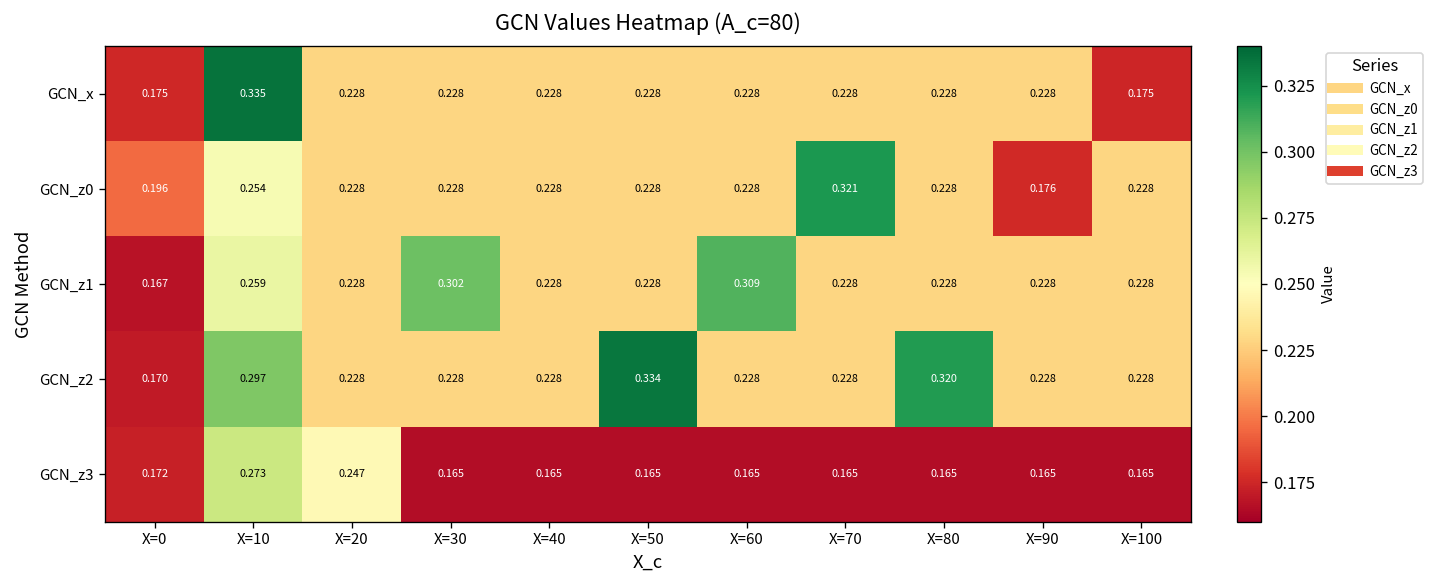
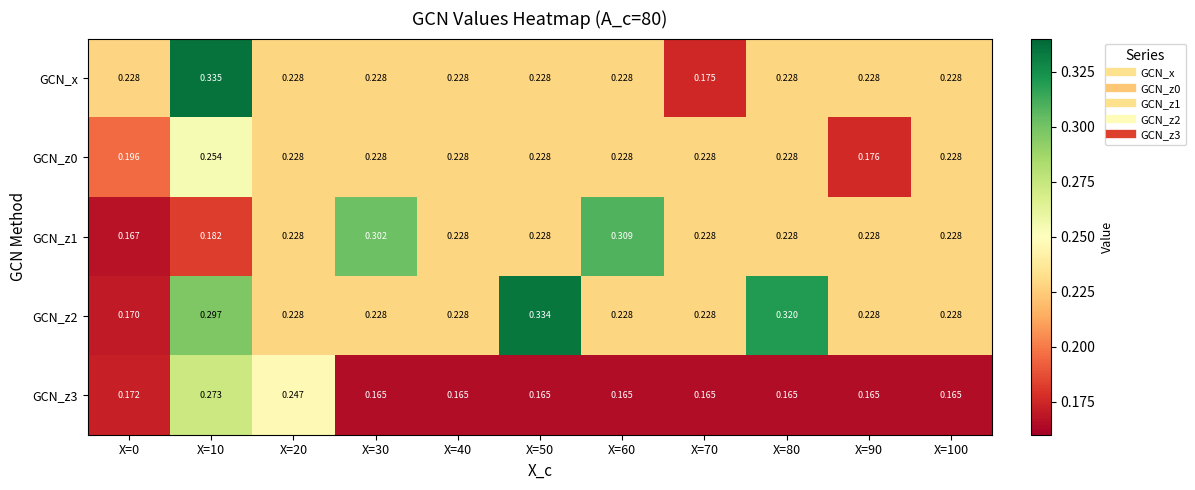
GCN_x, X=0: 0.175 -> 0.228
GCN_x, X=70: 0.228 -> 0.175
GCN_x, X=100: 0.175 -> 0.228
GCN_z0, X=70: 0.321 -> 0.228
GCN_z1, X=10: 0.259 -> 0.182
